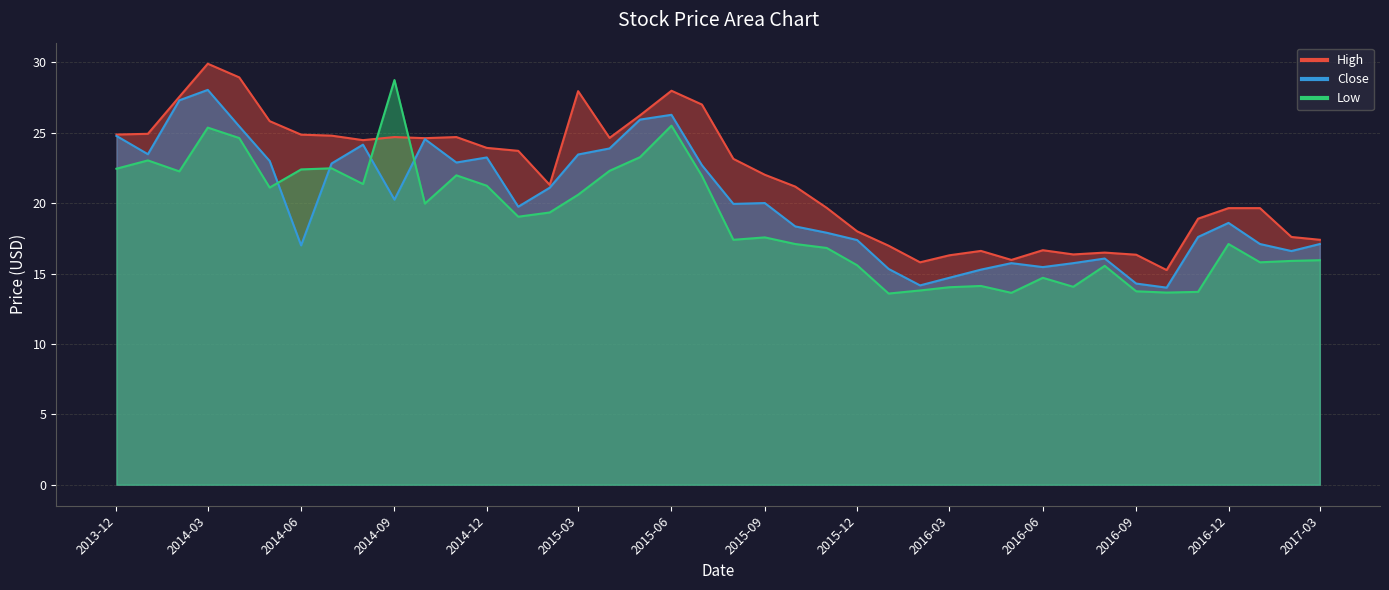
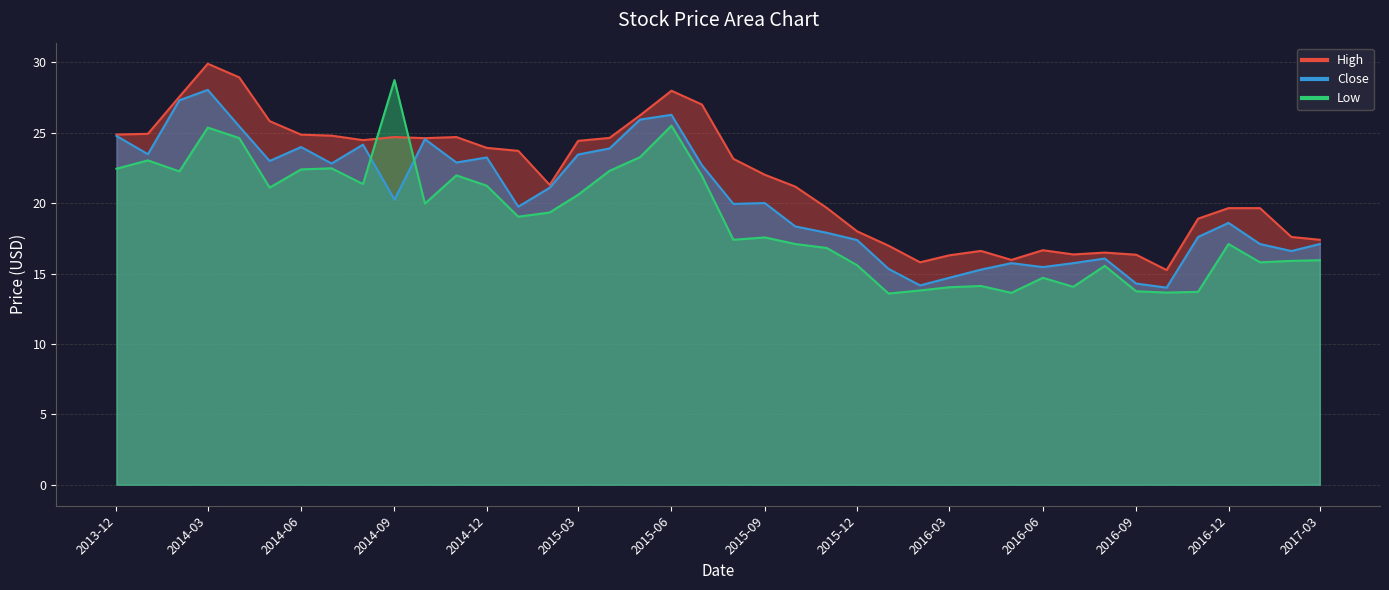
Close, 2014-06: 17.0 -> 24.0
High, 2015-03: 28.0 -> 24.4
